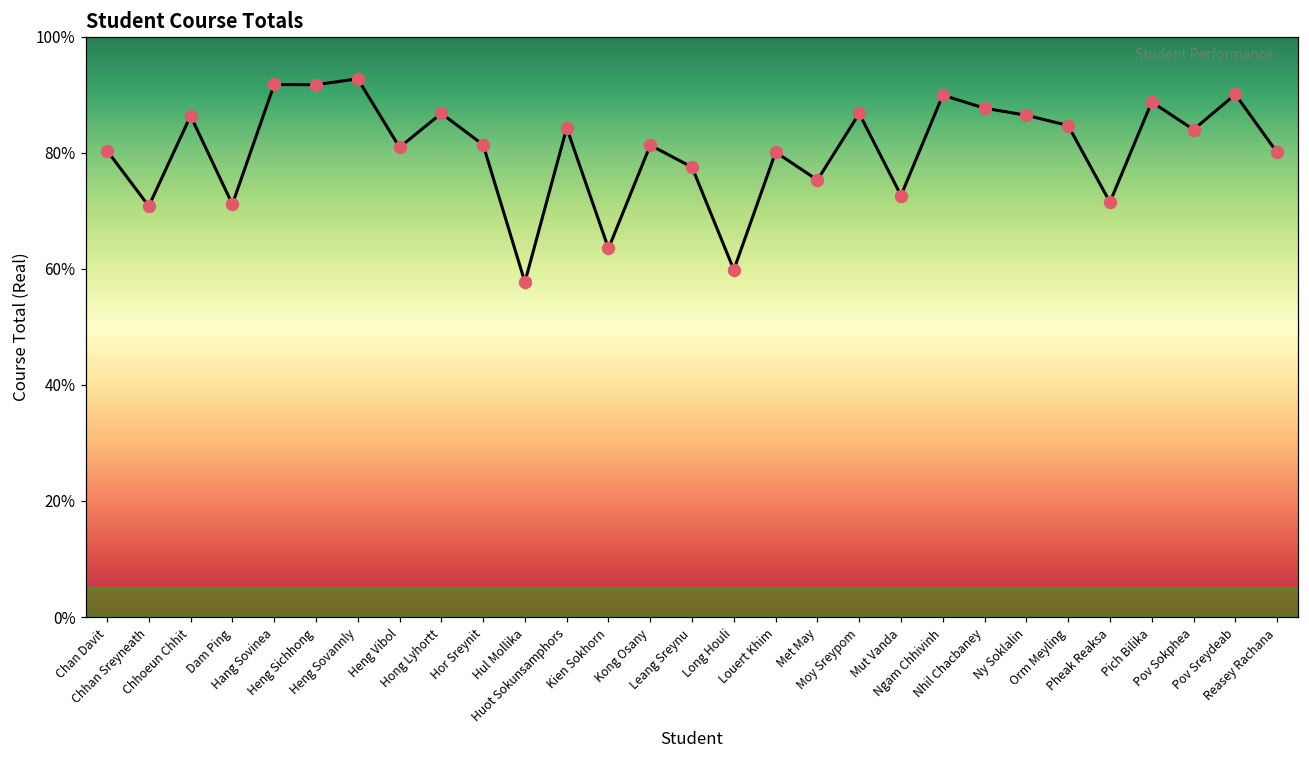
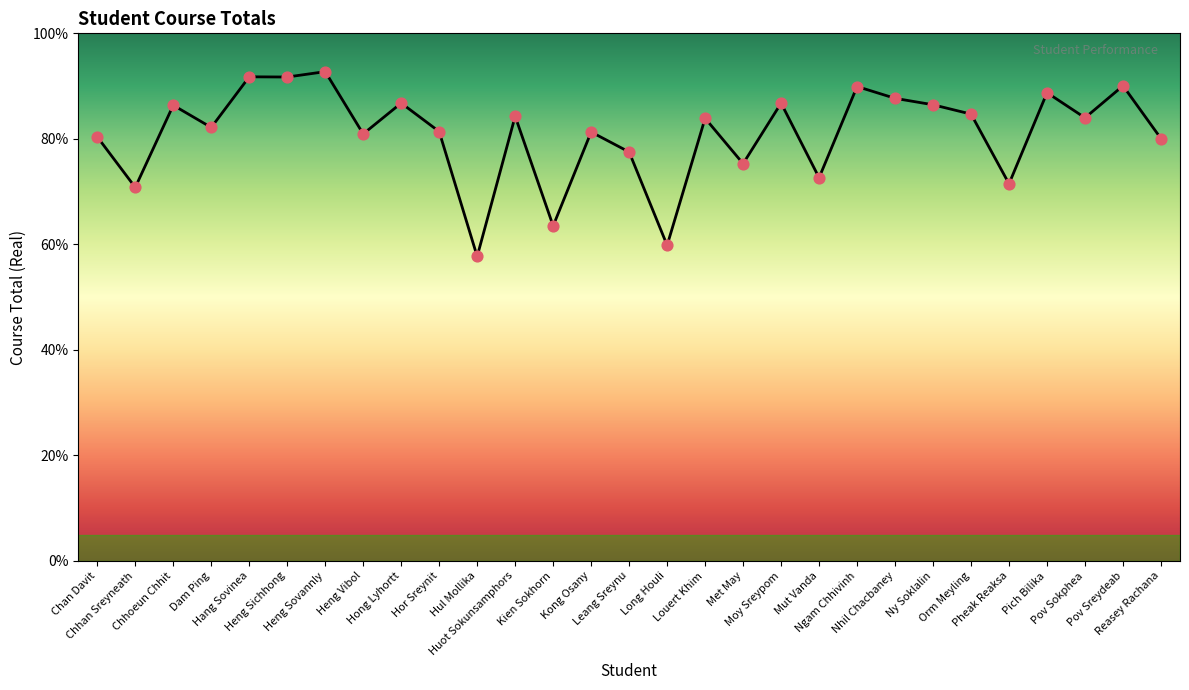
Dam Ping: 71% -> 82%
Louert Khim: 80% -> 84%
